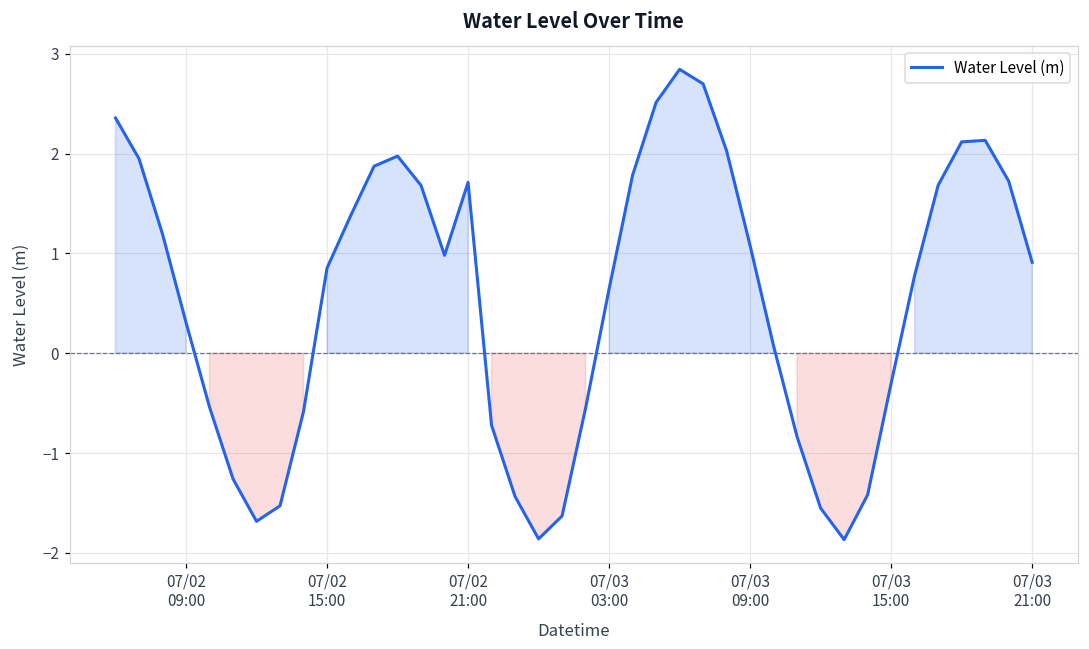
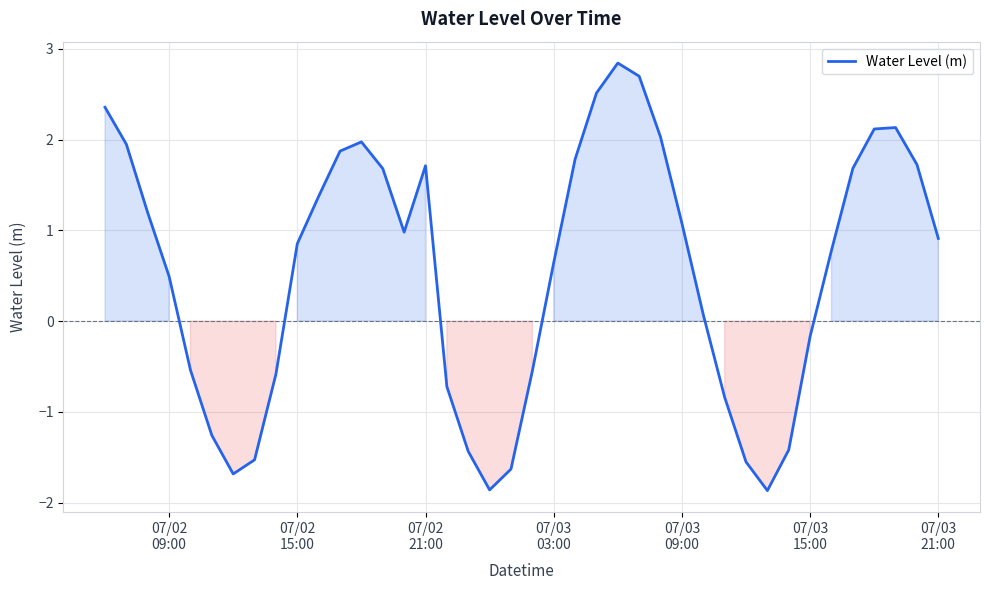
07/02 09:00: 0.3 -> 0.5
07/03 15:00: -0.3 -> -0.2
